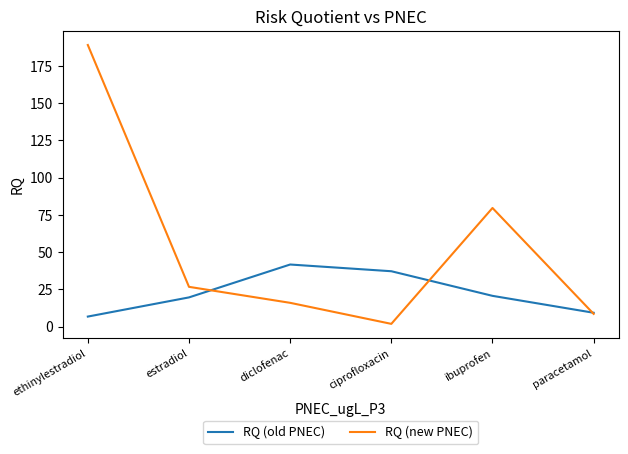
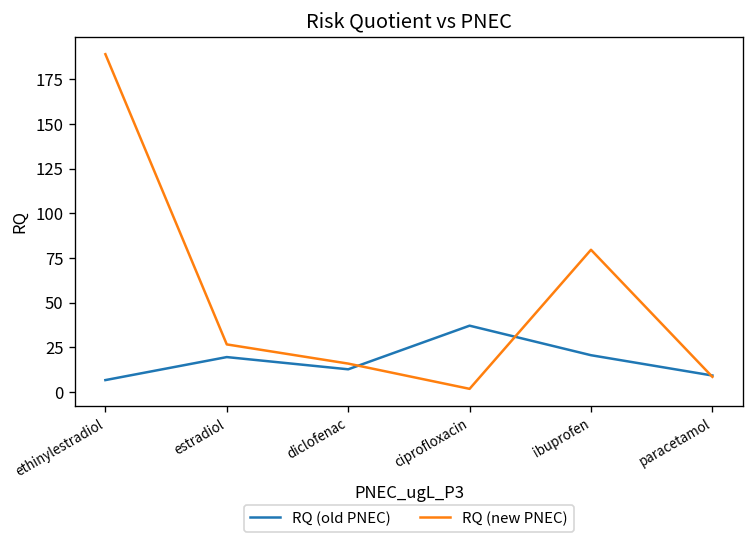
RQ (old PNEC), diclofenac: 42 -> 13
